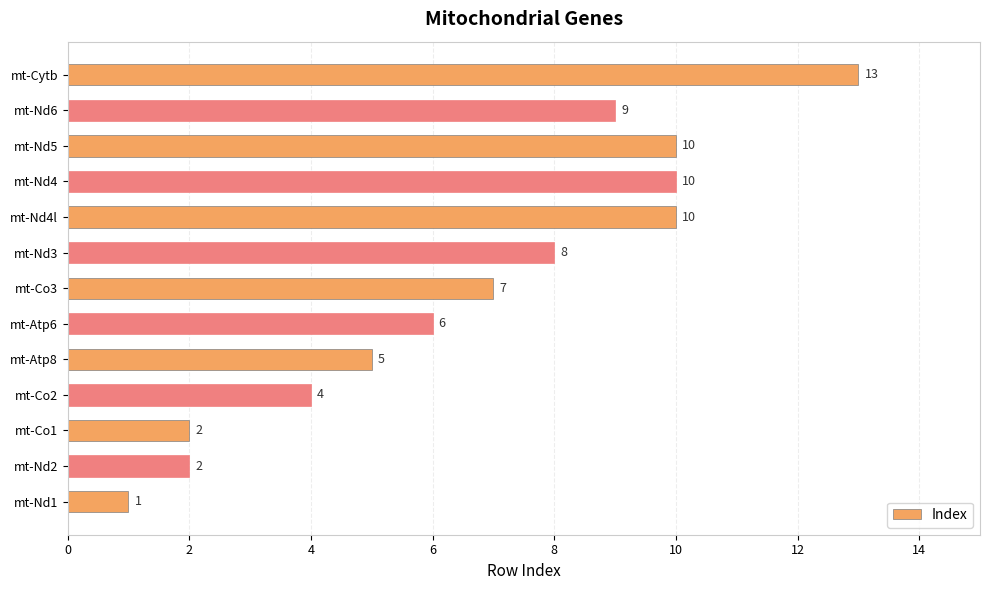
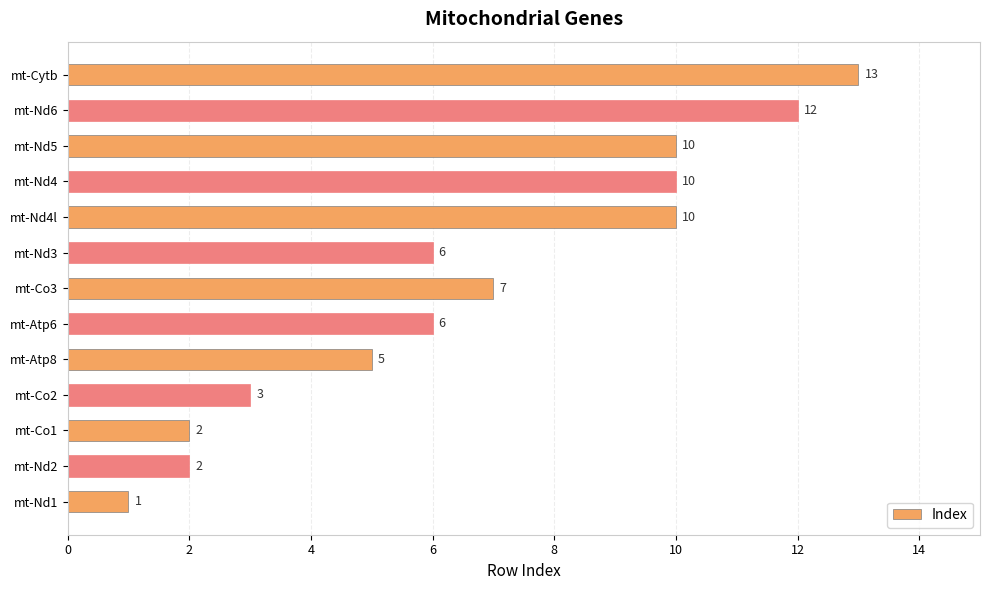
mt-Nd6: 9 -> 12
mt-Nd3: 8 -> 6
mt-Co2: 4 -> 3
